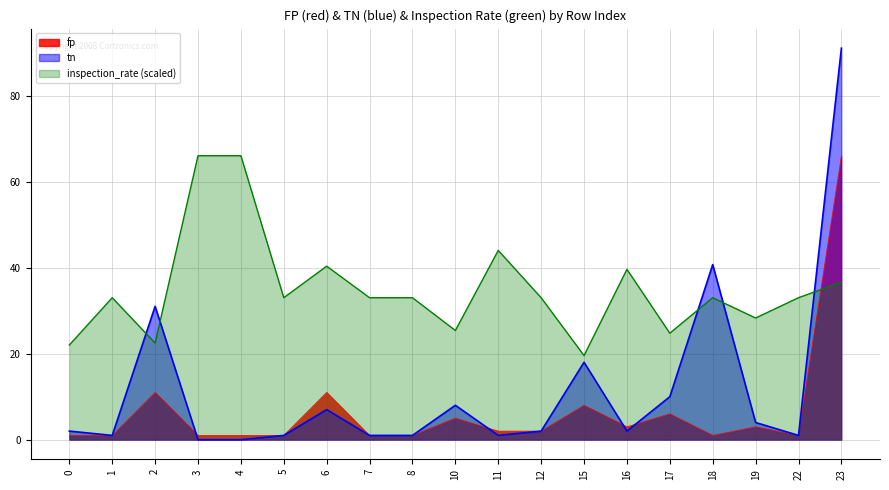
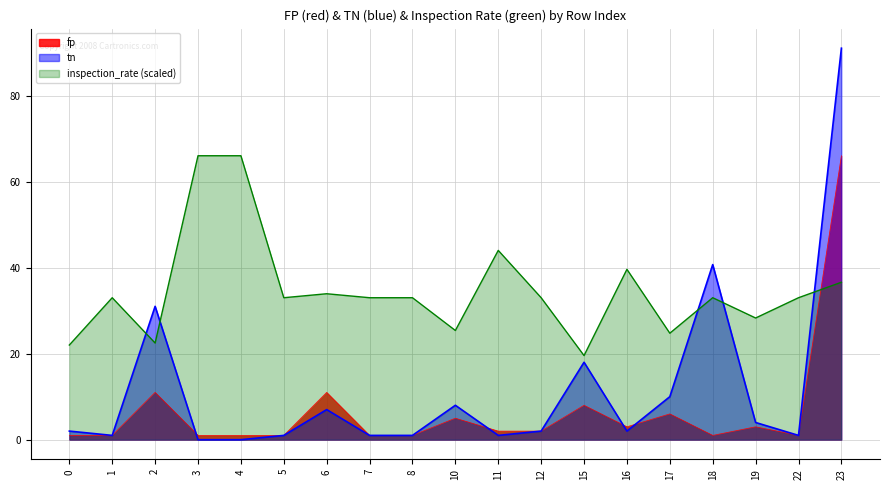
inspection_rate (scaled), 6: 40 -> 34
